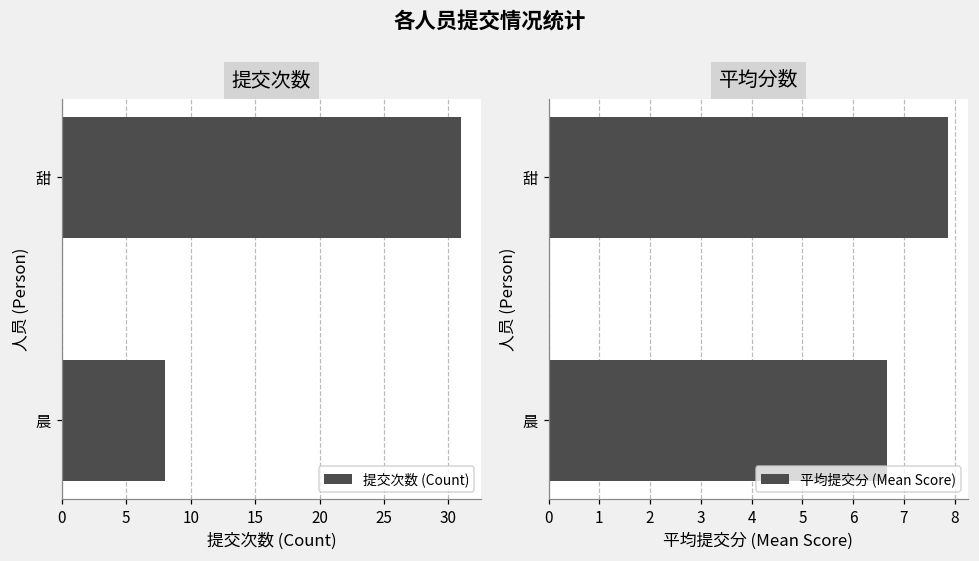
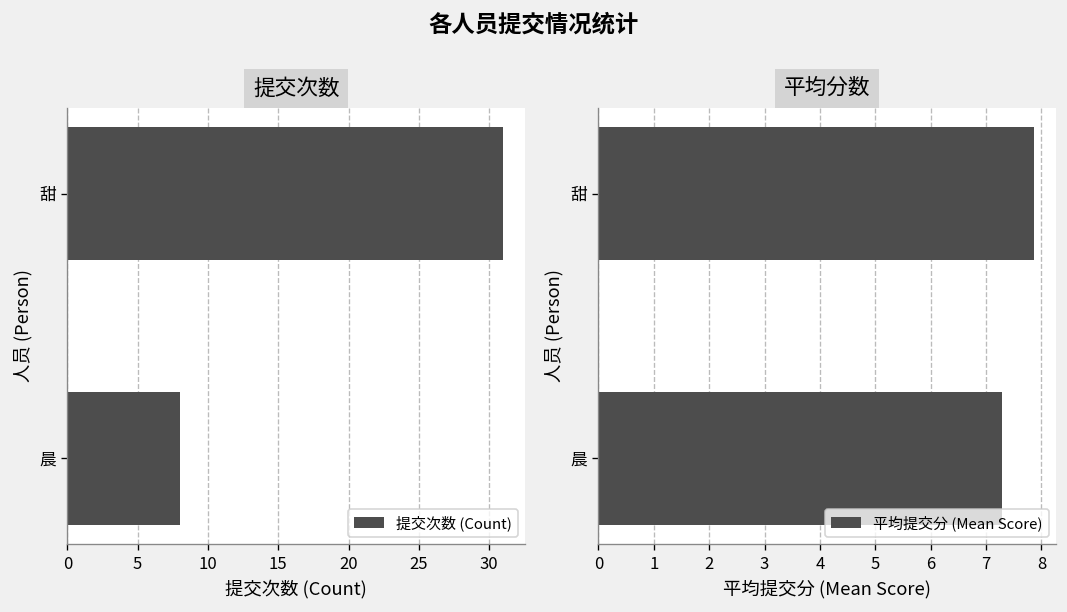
平均分数, 晨: 6.7 -> 7.3
